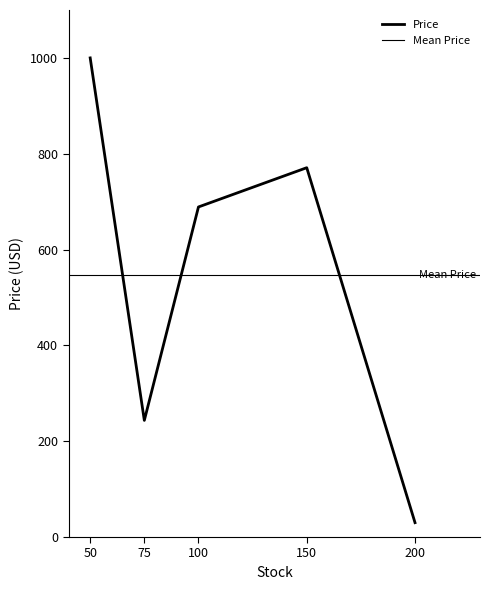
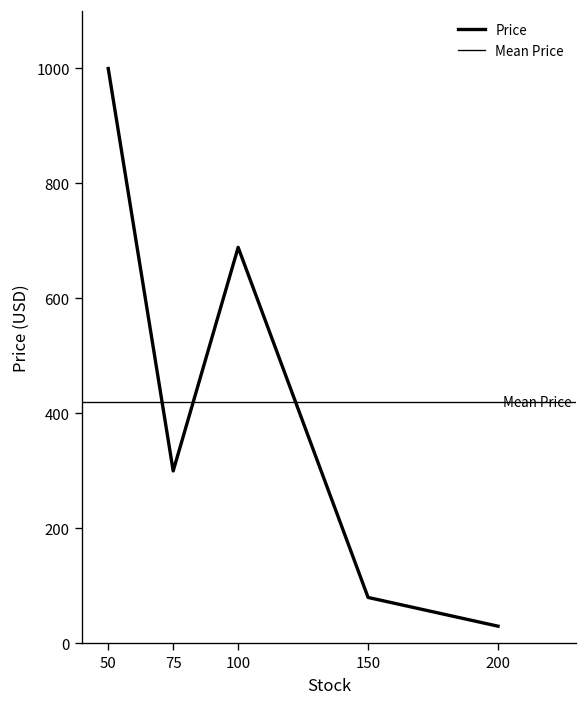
75: 240 -> 300
150: 770 -> 80
